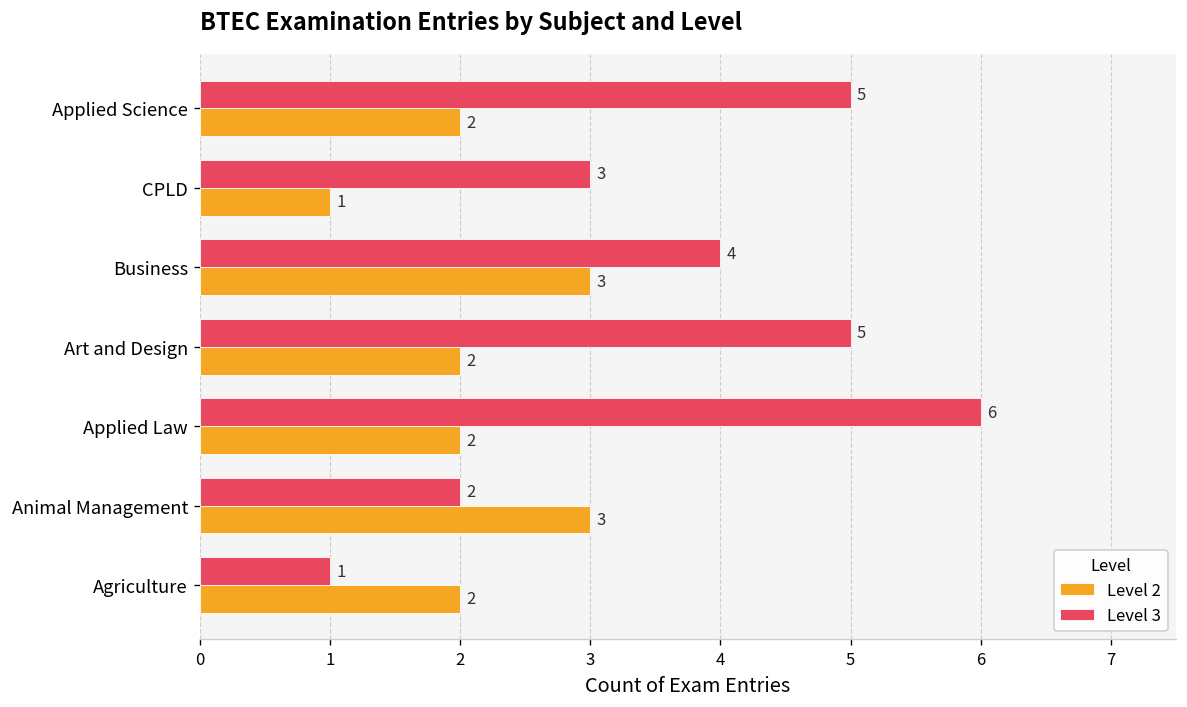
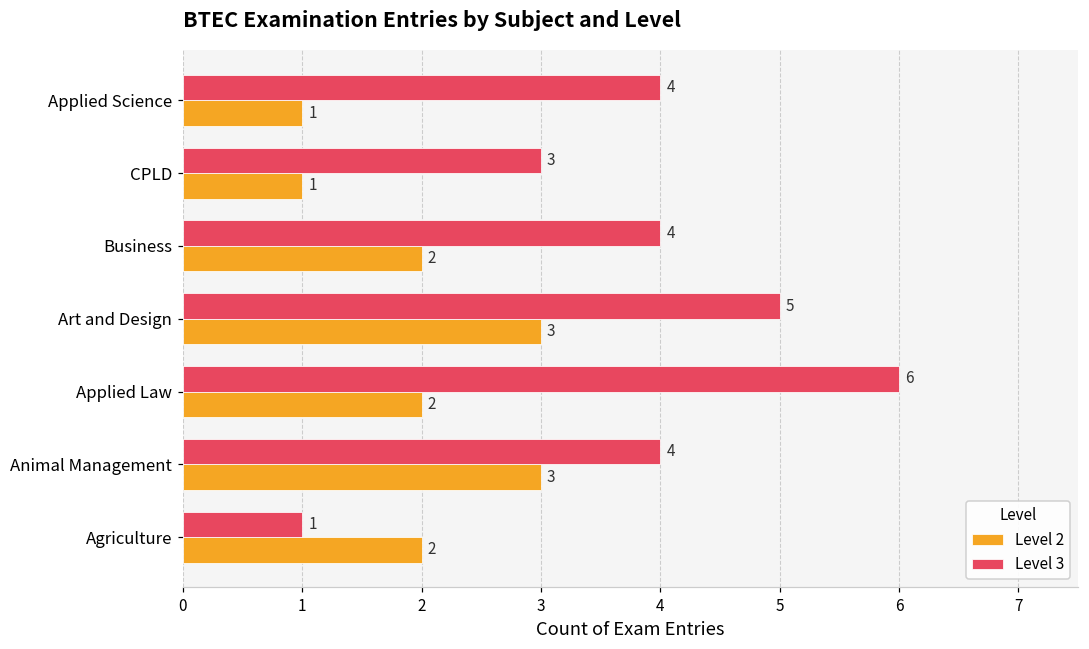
Level 3, Applied Science: 5 -> 4
Level 2, Applied Science: 2 -> 1
Level 2, Business: 3 -> 2
Level 2, Art and Design: 2 -> 3
Level 3, Animal Management: 2 -> 4
